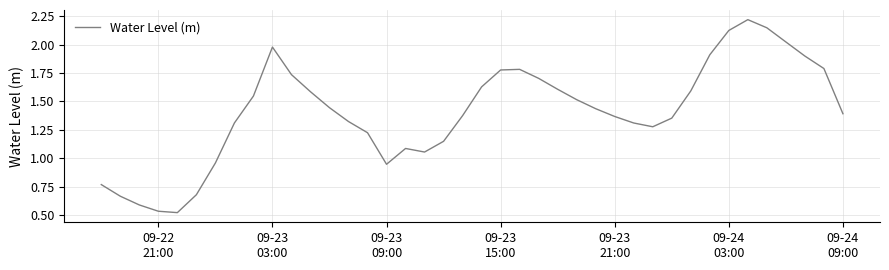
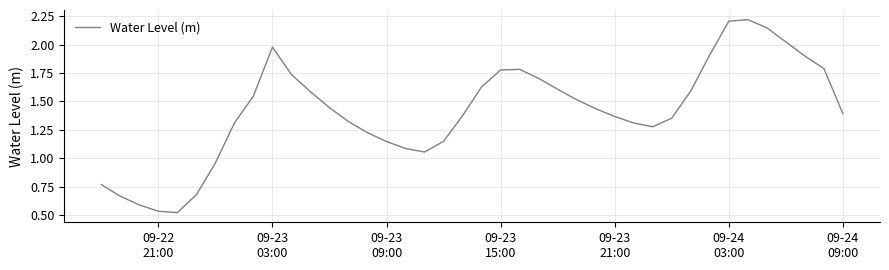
09-23 09:00: 0.95 -> 1.15
09-24 03:00: 2.13 -> 2.21
